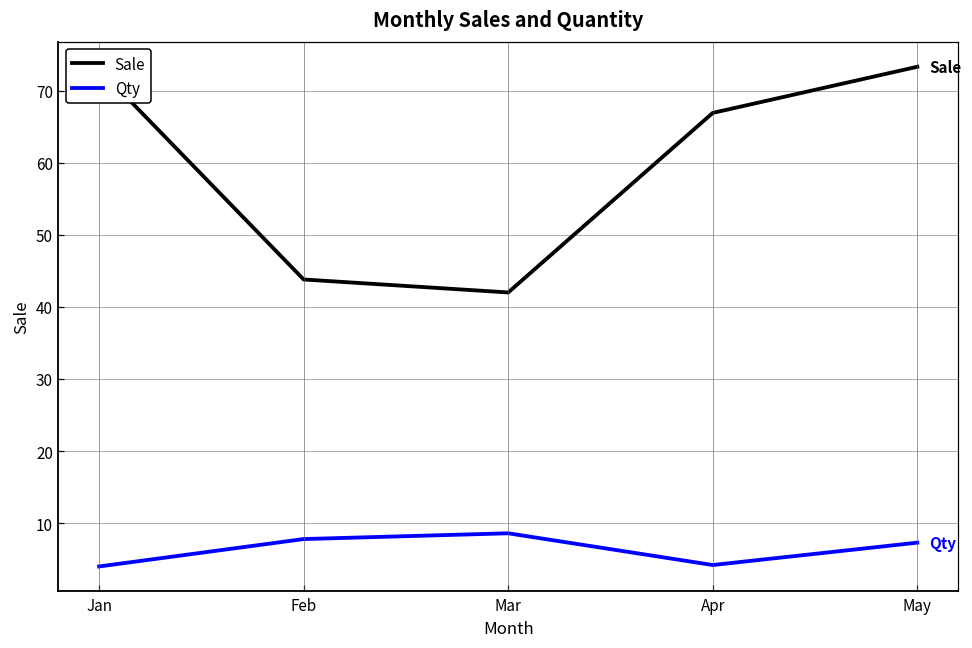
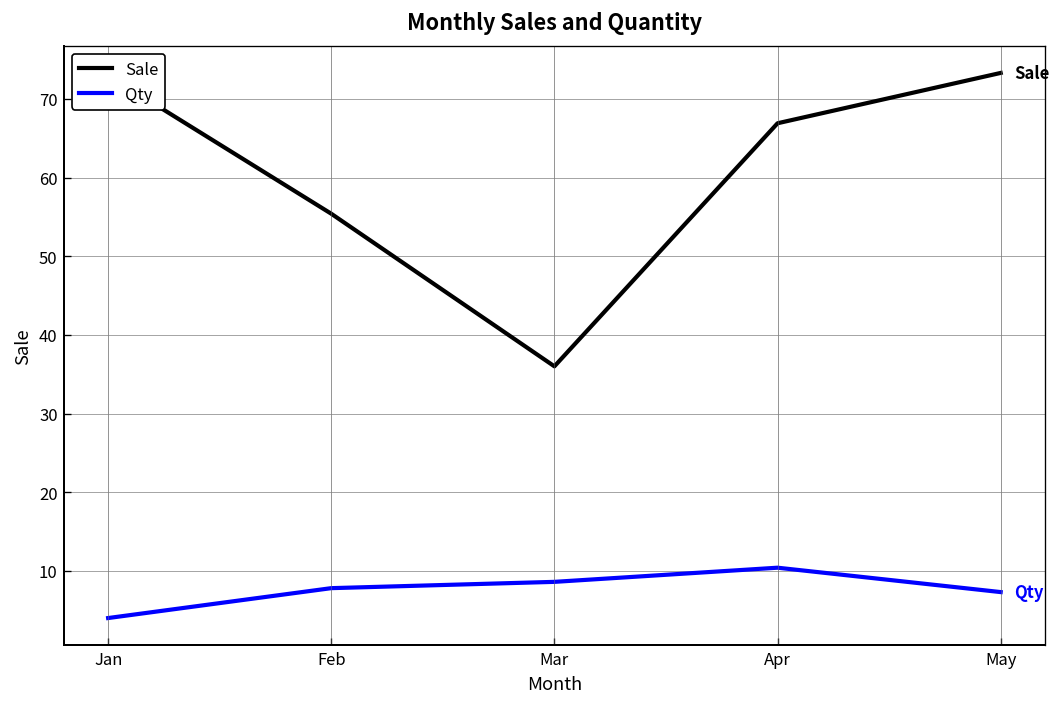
Sale, Feb: 44 -> 55
Sale, Mar: 42 -> 36
Qty, Apr: 4 -> 10
